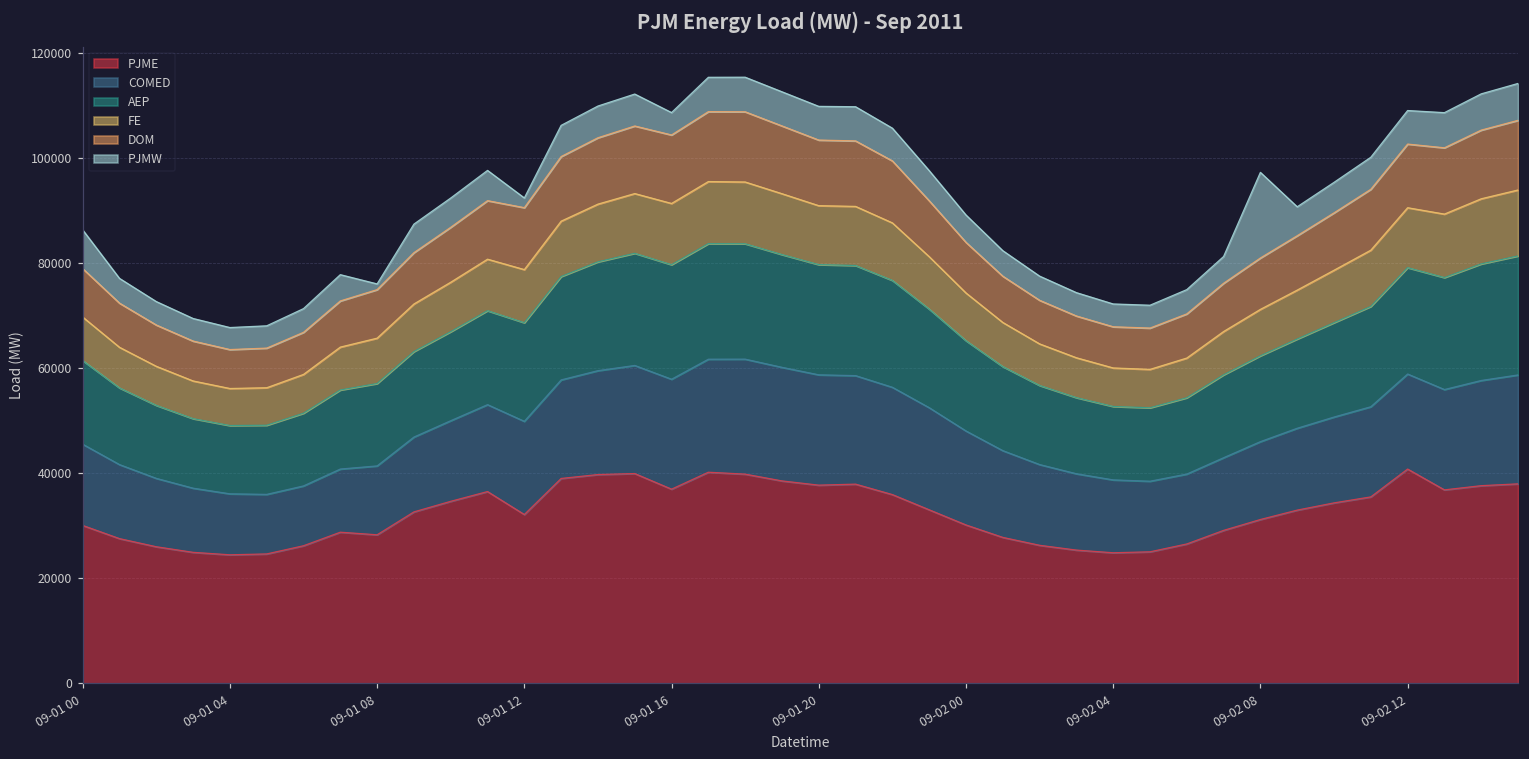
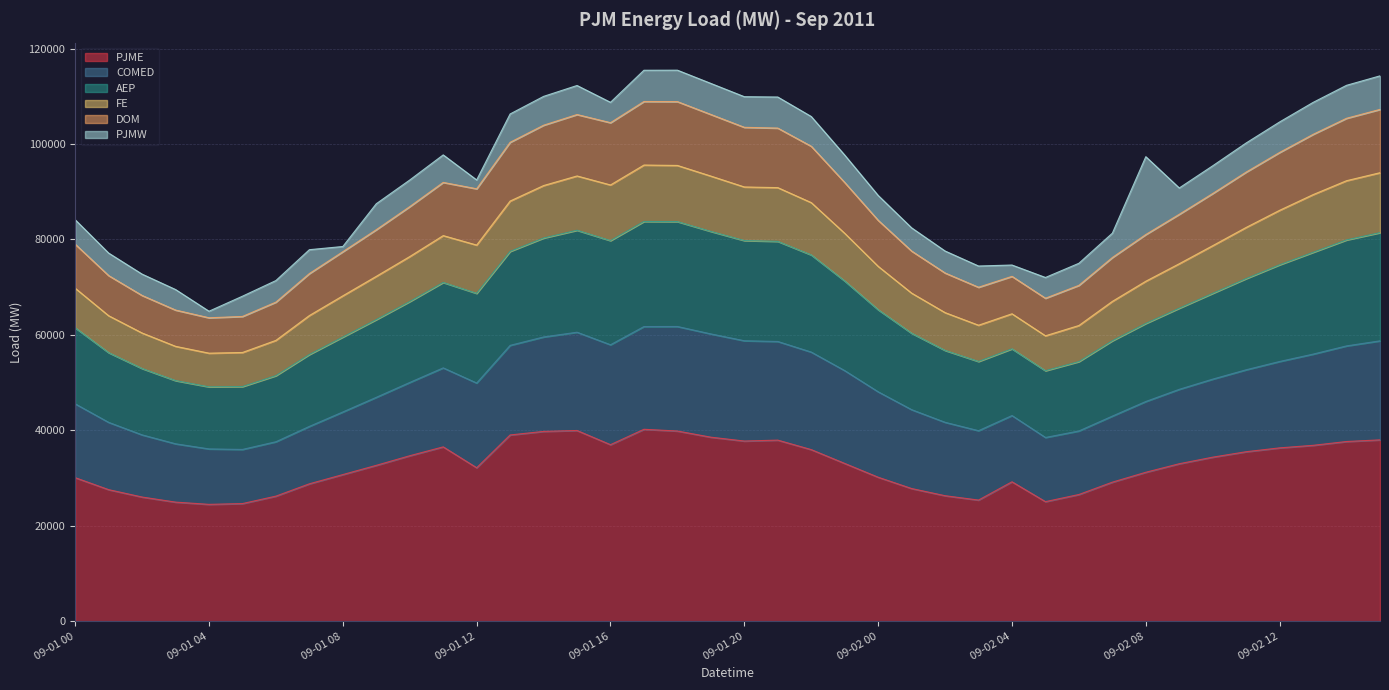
PJMW, 09-01 00: 7000 -> 5000
PJMW, 09-01 04: 4000 -> 1000
PJME, 09-01 08: 28000 -> 31000
PJME, 09-02 04: 25000 -> 29000
PJMW, 09-02 04: 4000 -> 2000
PJME, 09-02 12: 41000 -> 36000
